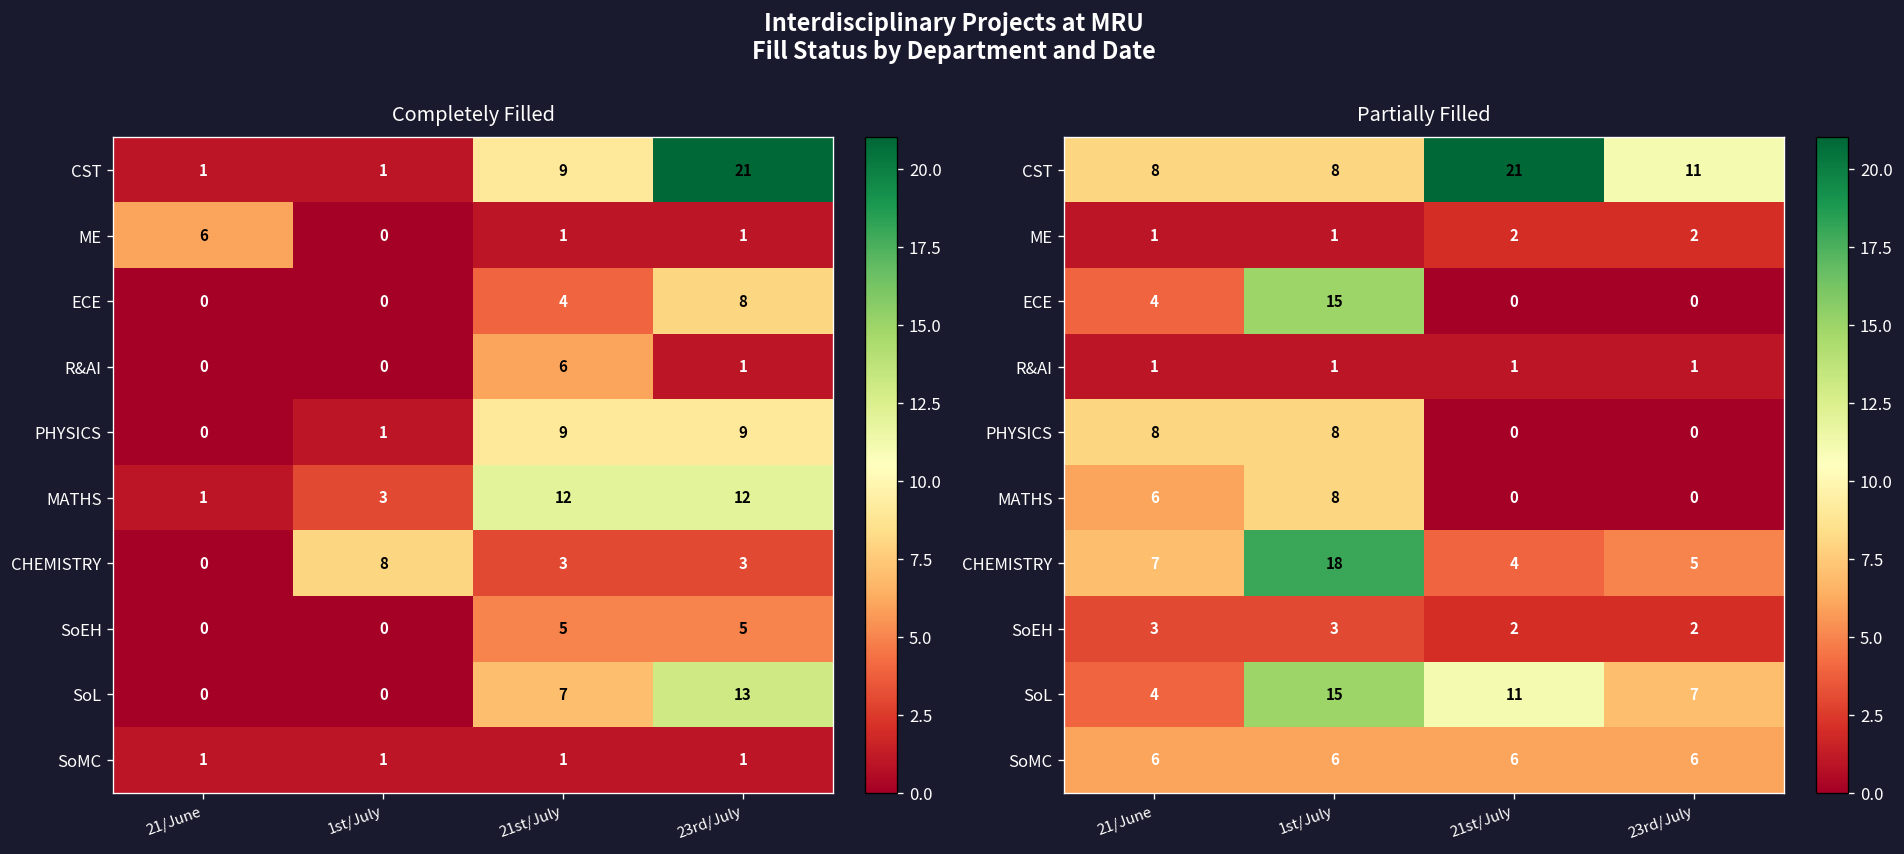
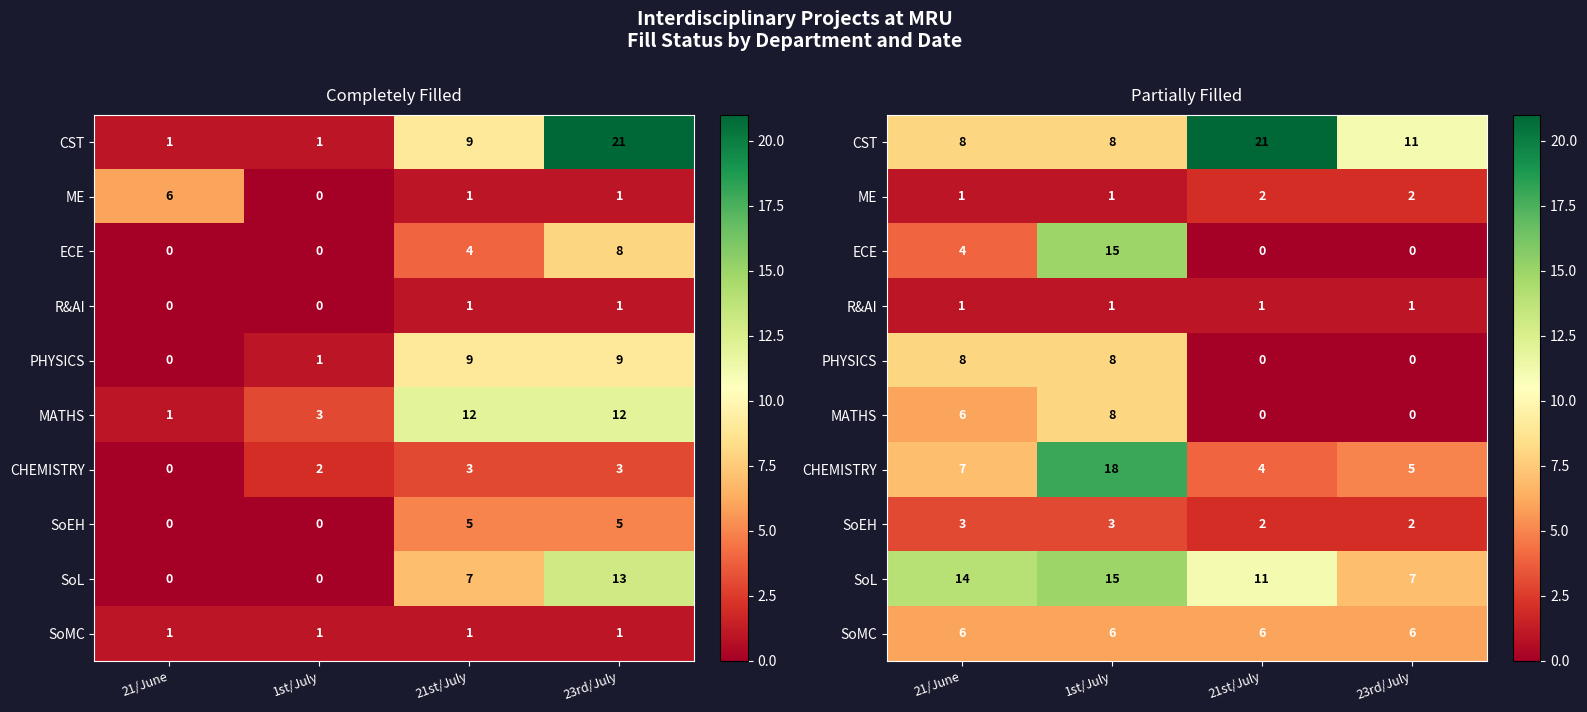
Completely Filled, R&AI, 21st/July: 6 -> 1
Completely Filled, CHEMISTRY, 1st/July: 8 -> 2
Partially Filled, SoL, 21/June: 4 -> 14
